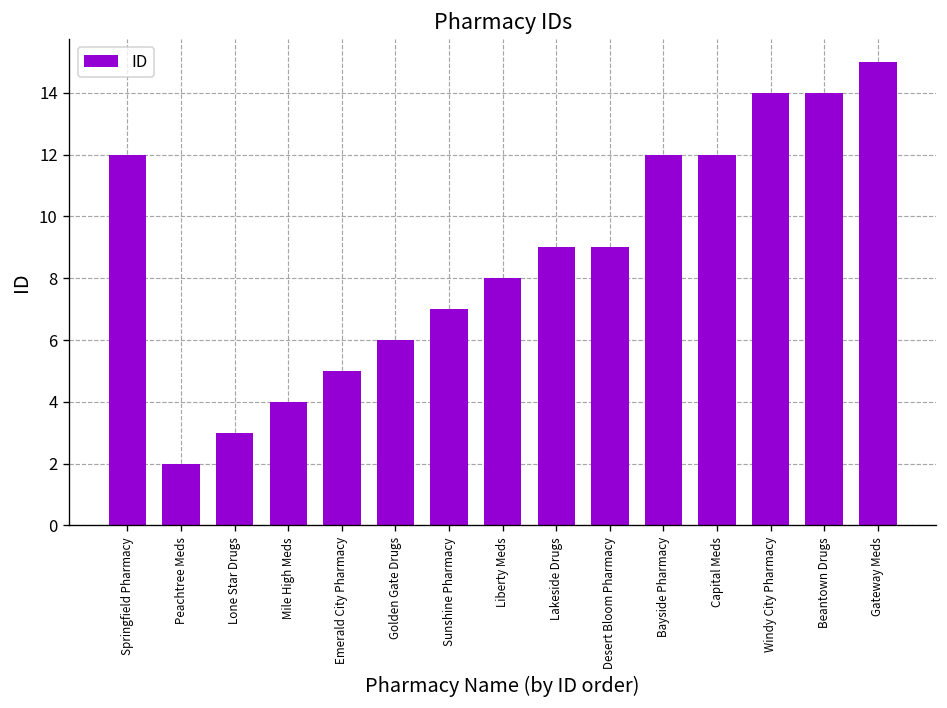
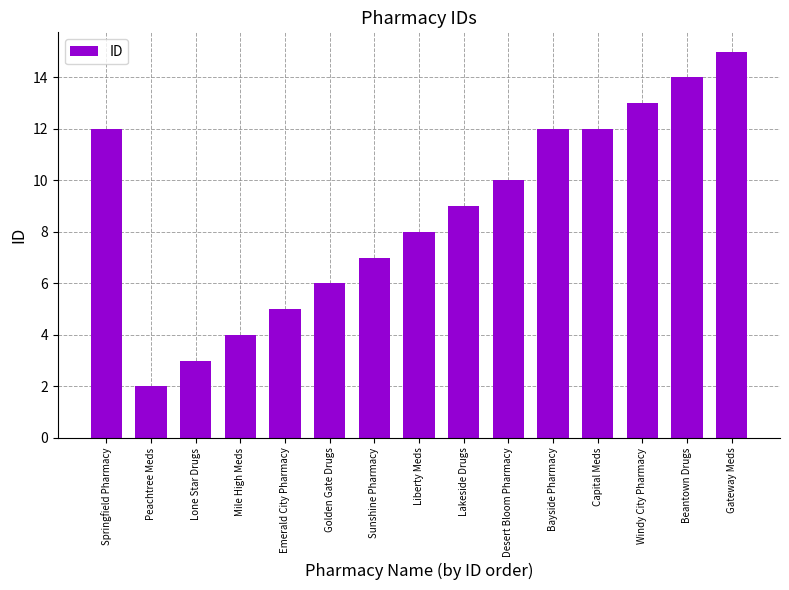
Desert Bloom Pharmacy: 9 -> 10
Windy City Pharmacy: 14 -> 13
